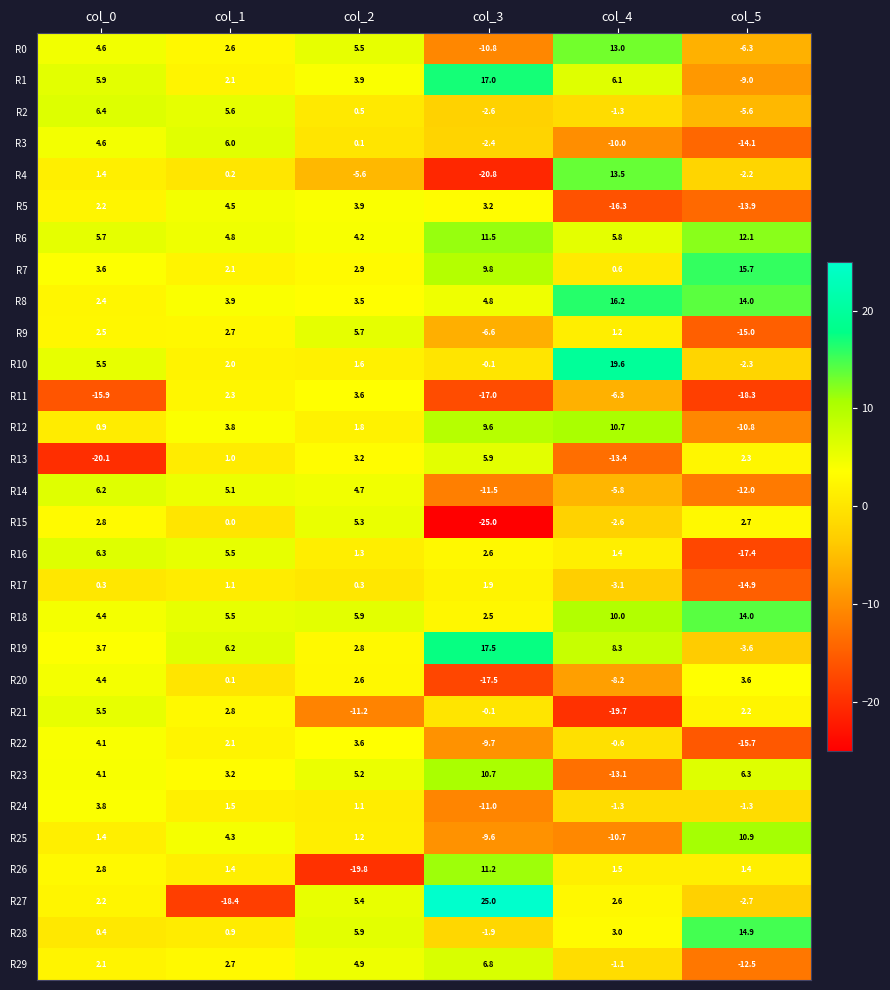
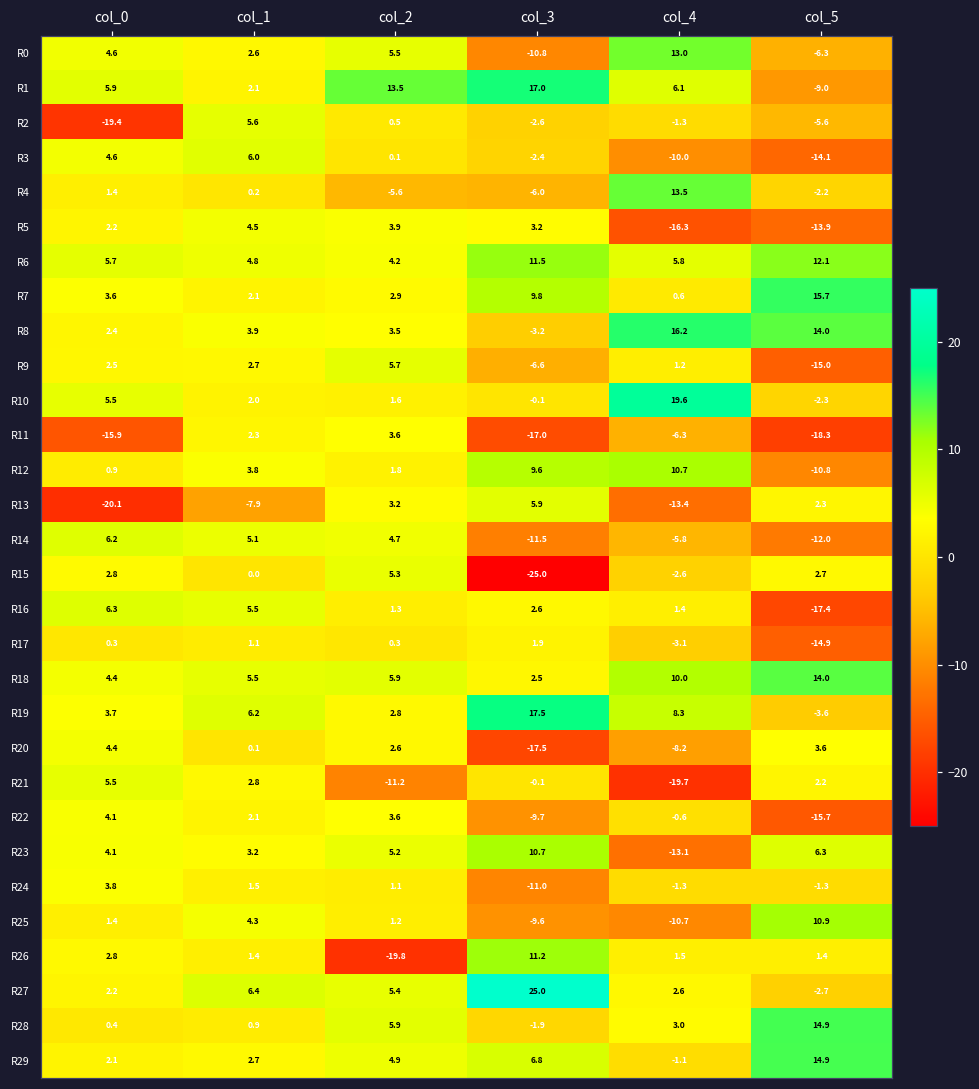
R1, col_2: 3.9 -> 13.5
R2, col_0: 6.4 -> -19.4
R4, col_3: -20.8 -> -6.0
R8, col_3: 4.8 -> -3.2
R13, col_1: 1.0 -> -7.9
R27, col_1: -18.4 -> 6.4
R29, col_5: -12.5 -> 14.9
